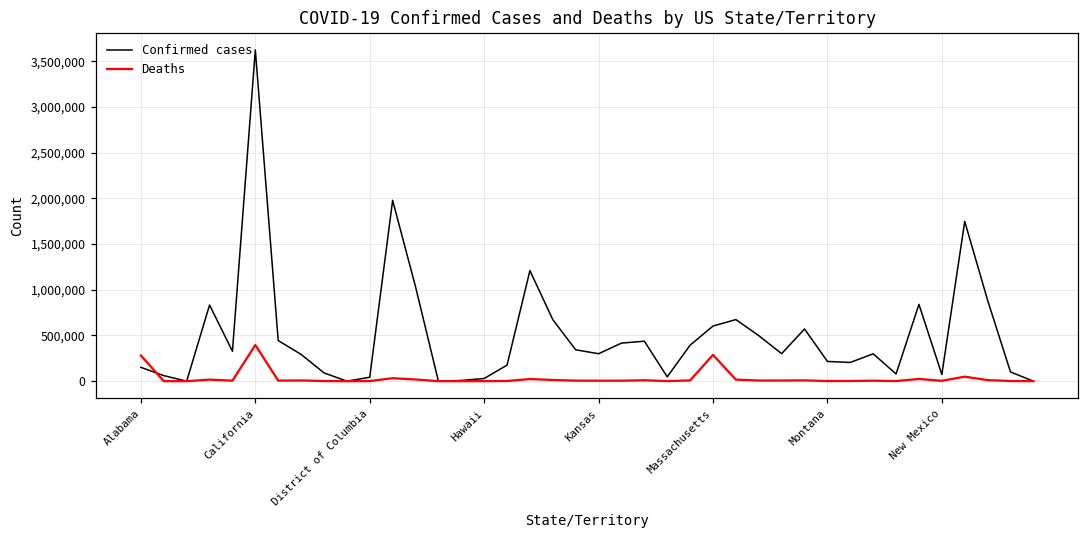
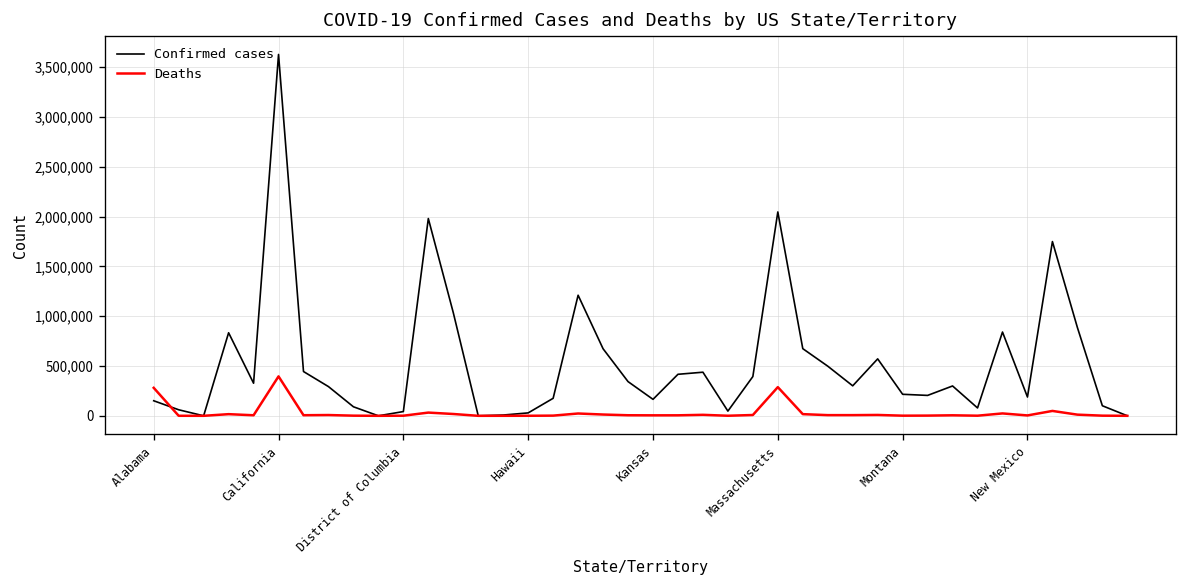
Confirmed cases, Kansas: 300,000 -> 200,000
Confirmed cases, Massachusetts: 600,000 -> 2,000,000
Confirmed cases, New Mexico: 100,000 -> 200,000
